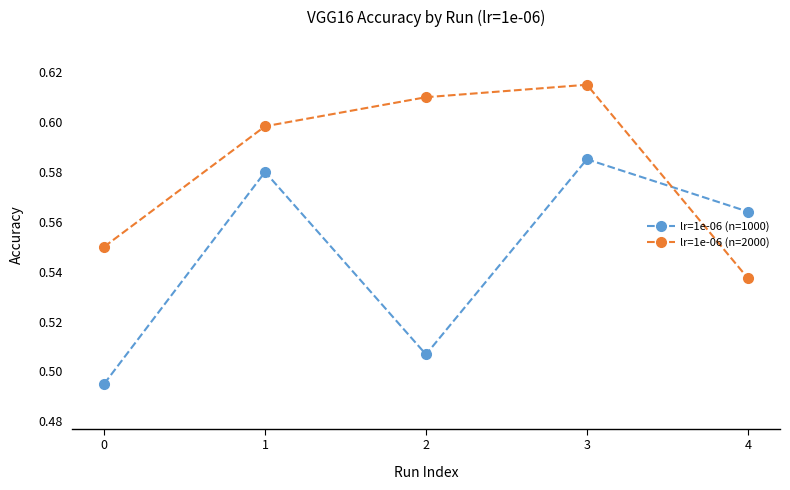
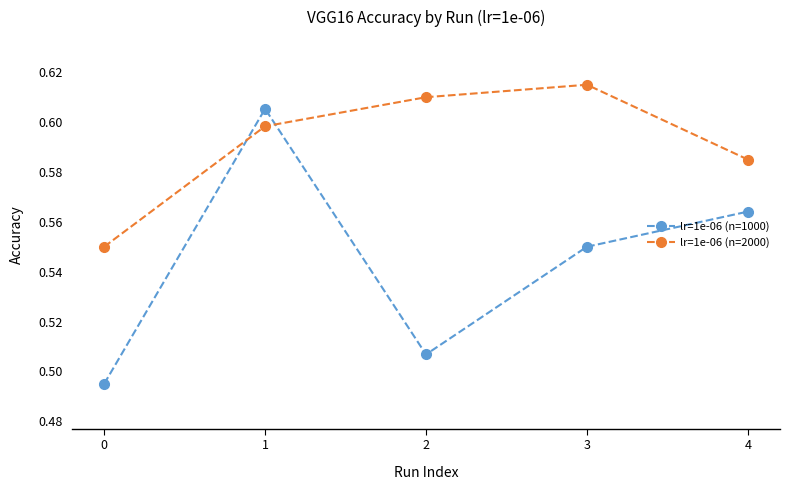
lr=1e-06 (n=1000), 1: 0.580 -> 0.605
lr=1e-06 (n=1000), 3: 0.585 -> 0.550
lr=1e-06 (n=2000), 4: 0.537 -> 0.585
